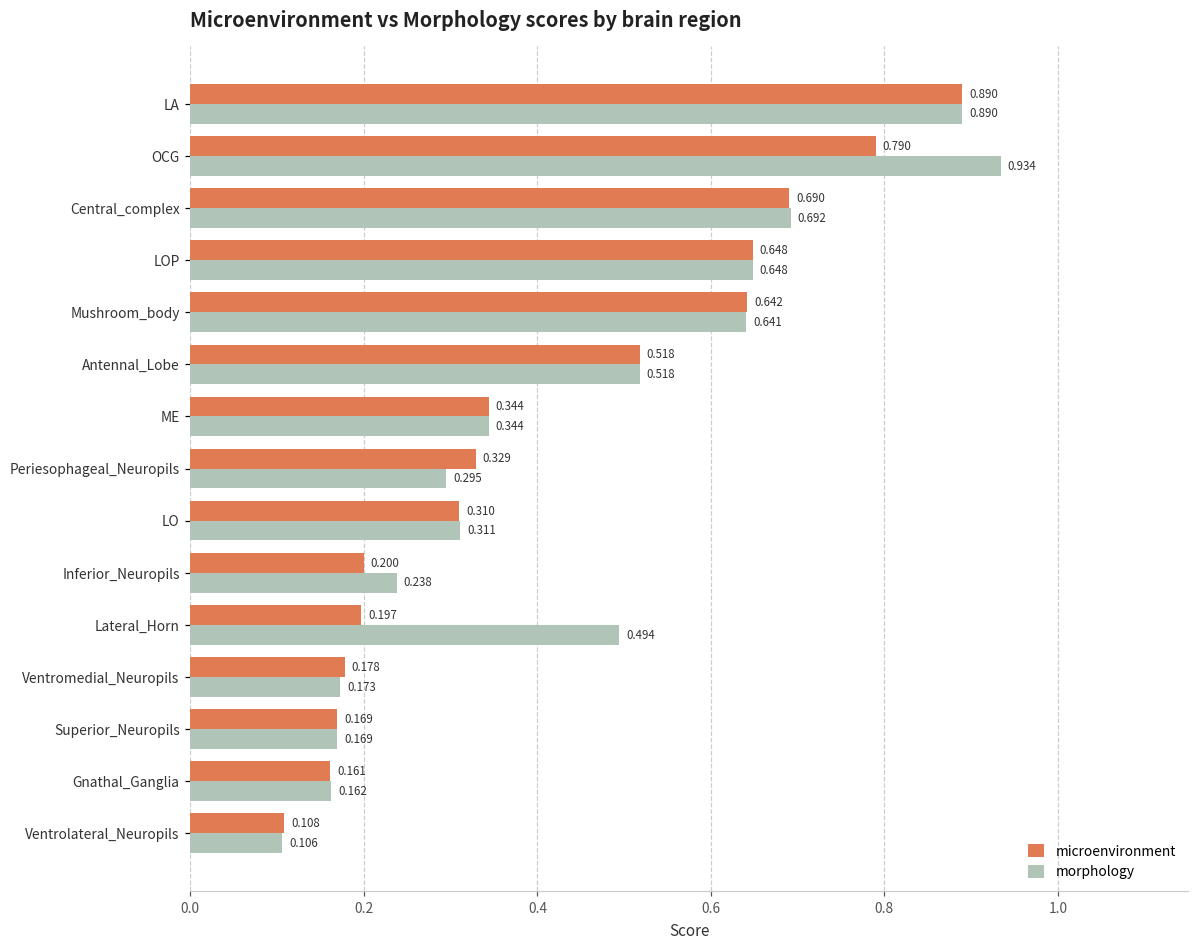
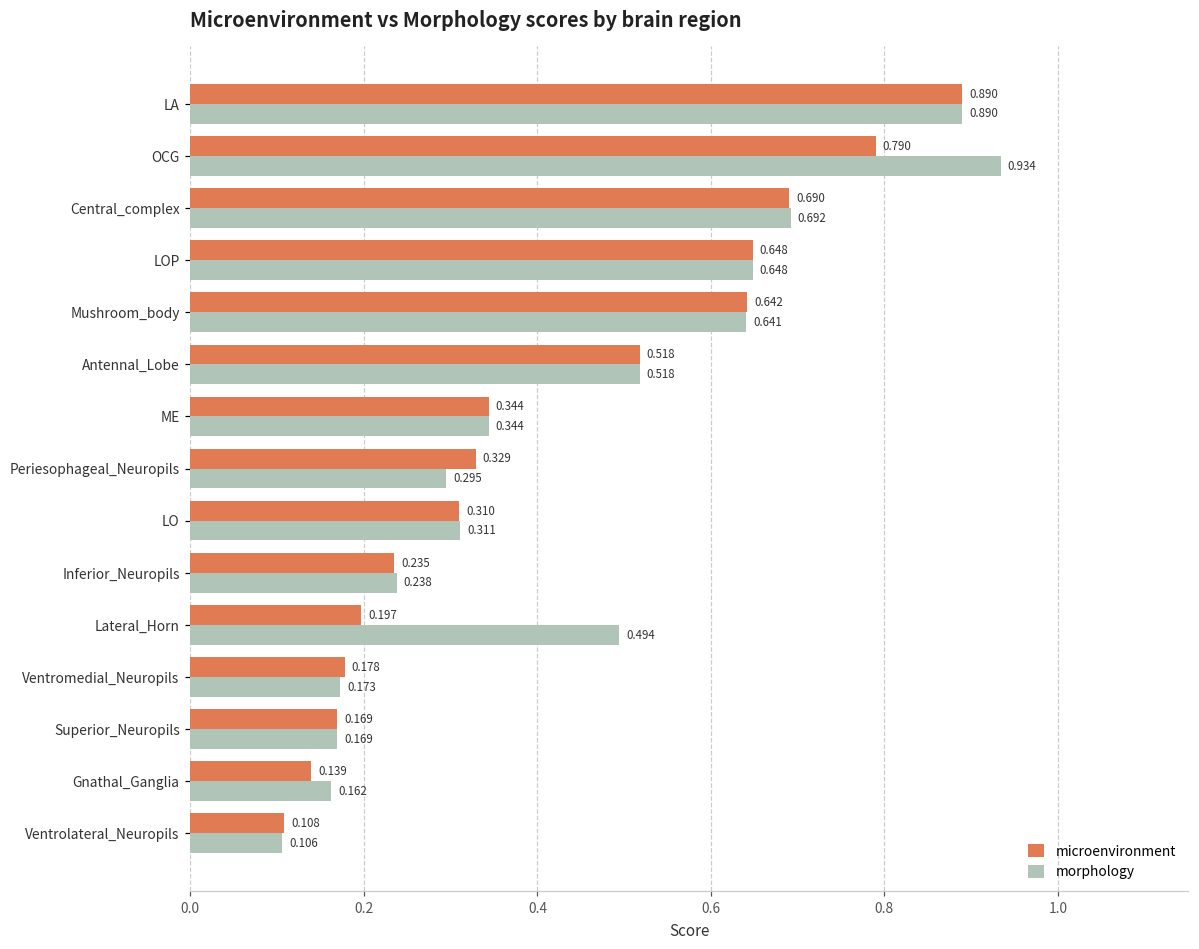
microenvironment, Inferior_Neuropils: 0.200 -> 0.235
microenvironment, Gnathal_Ganglia: 0.161 -> 0.139
